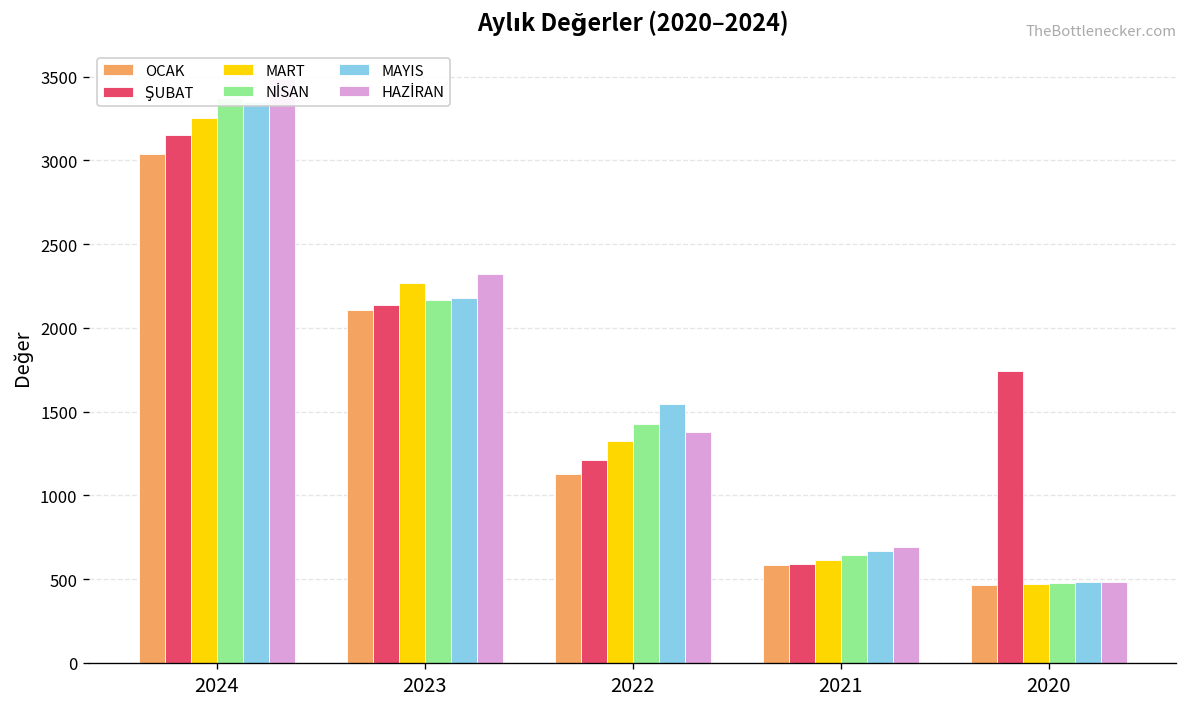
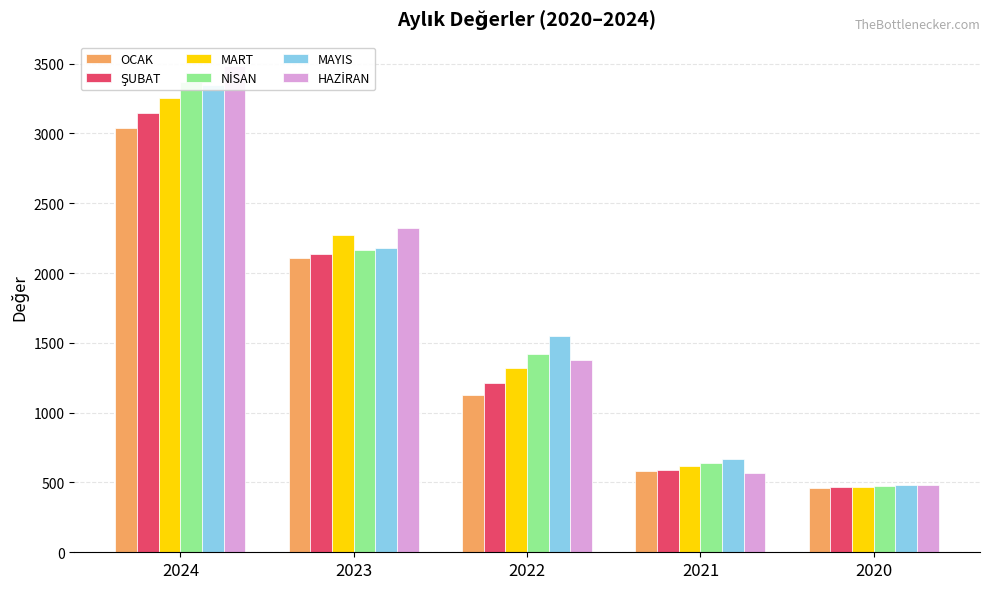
HAZİRAN, 2021: 690 -> 570
ŞUBAT, 2020: 1740 -> 460
